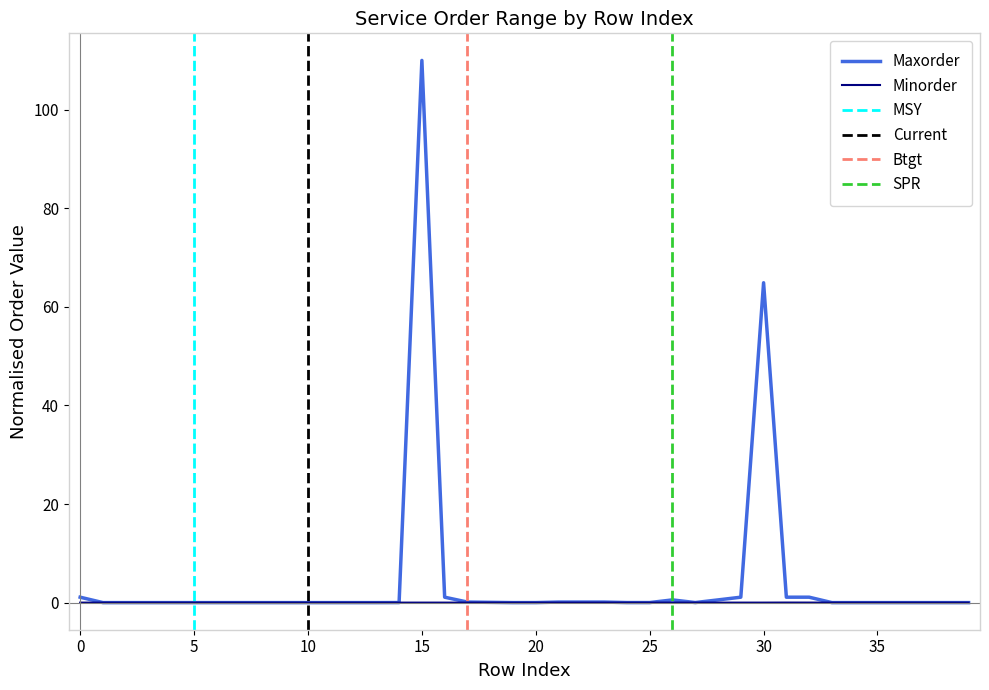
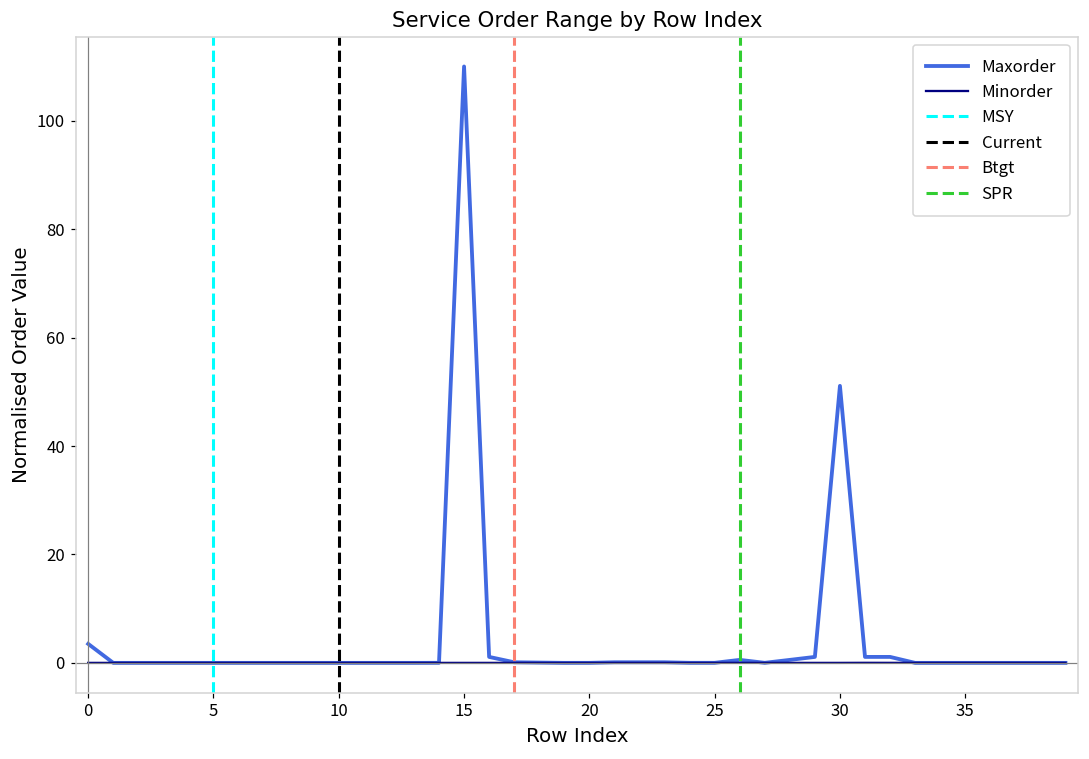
Maxorder, 0: 1 -> 4
Maxorder, 30: 65 -> 51
